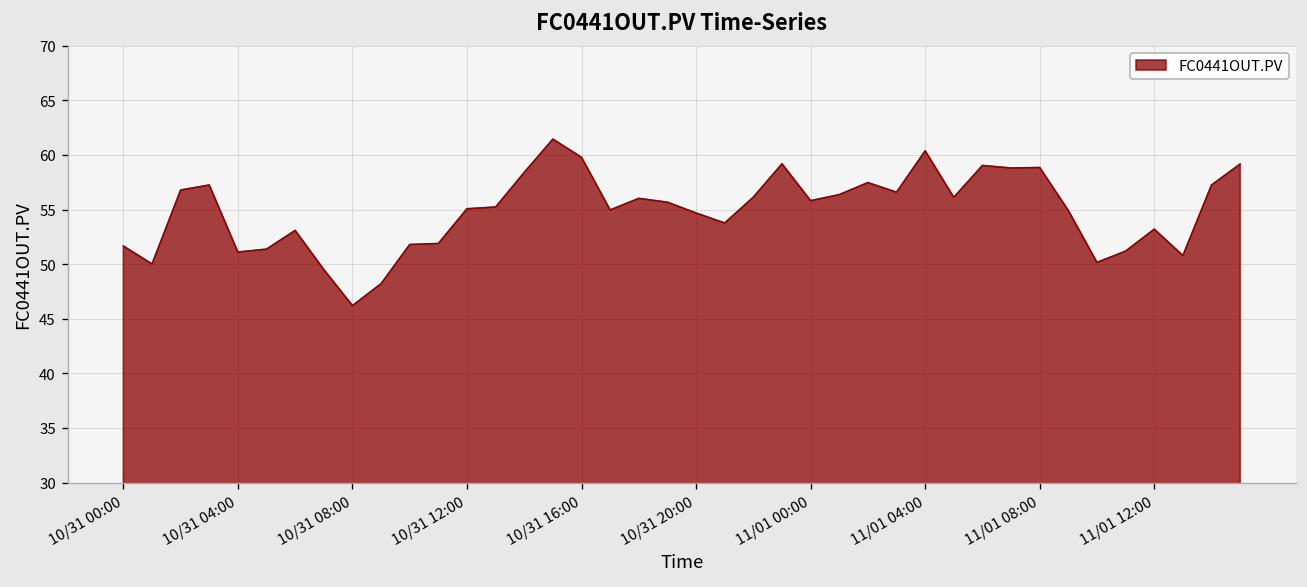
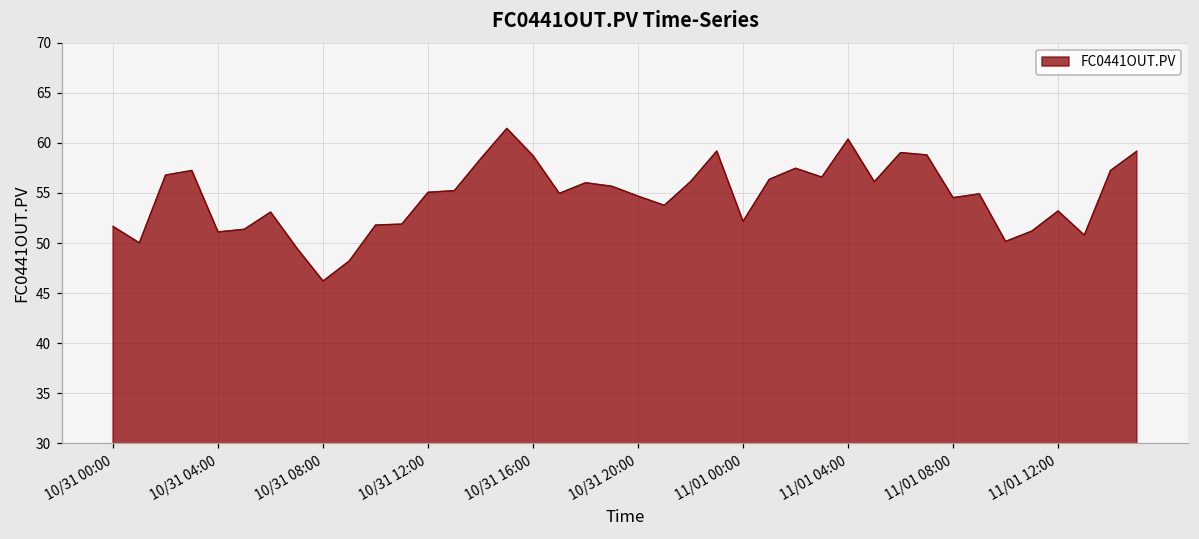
10/31 16:00: 60 -> 59
11/01 00:00: 56 -> 52
11/01 08:00: 59 -> 55
